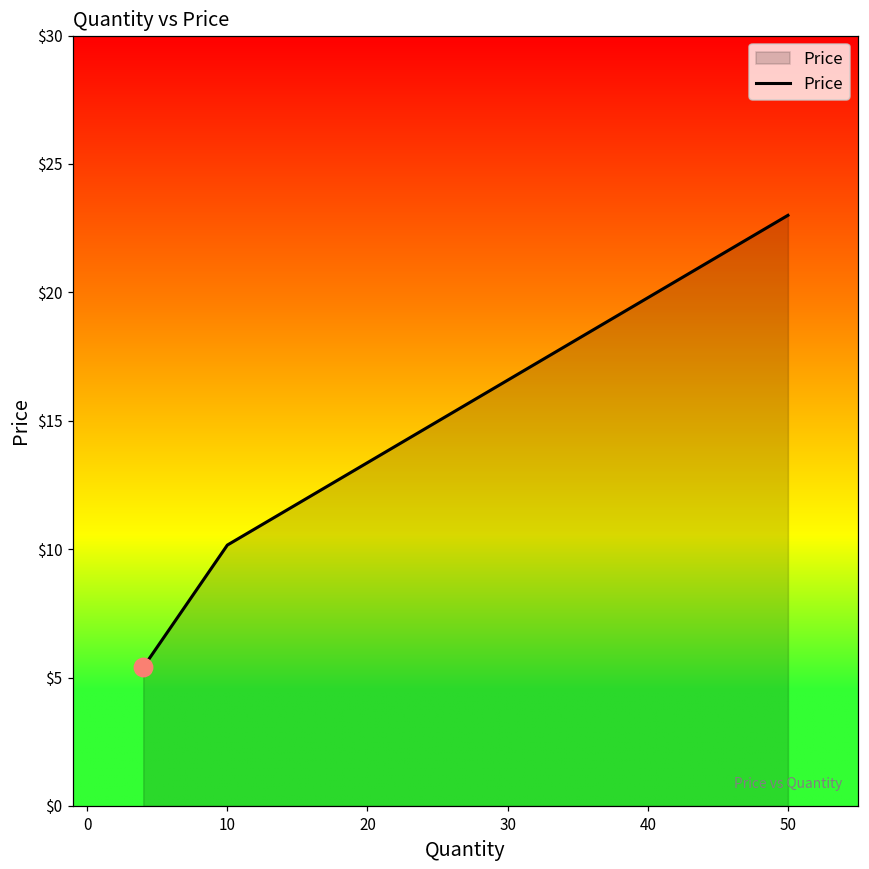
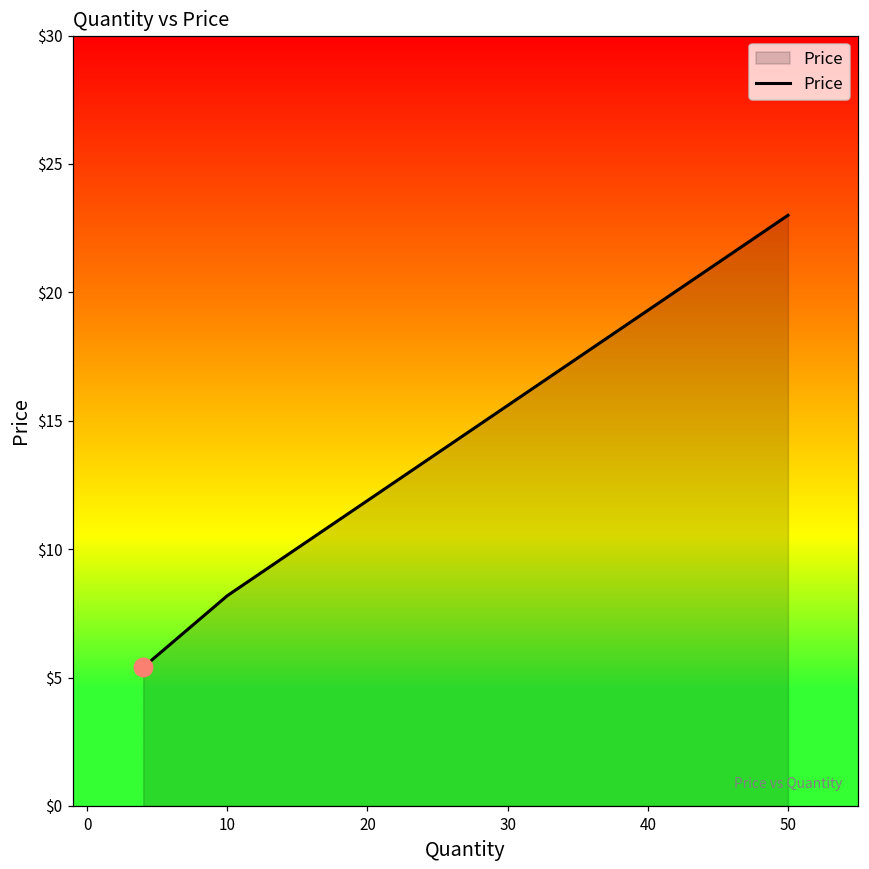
Price, 10: $10.2 -> $8.2
